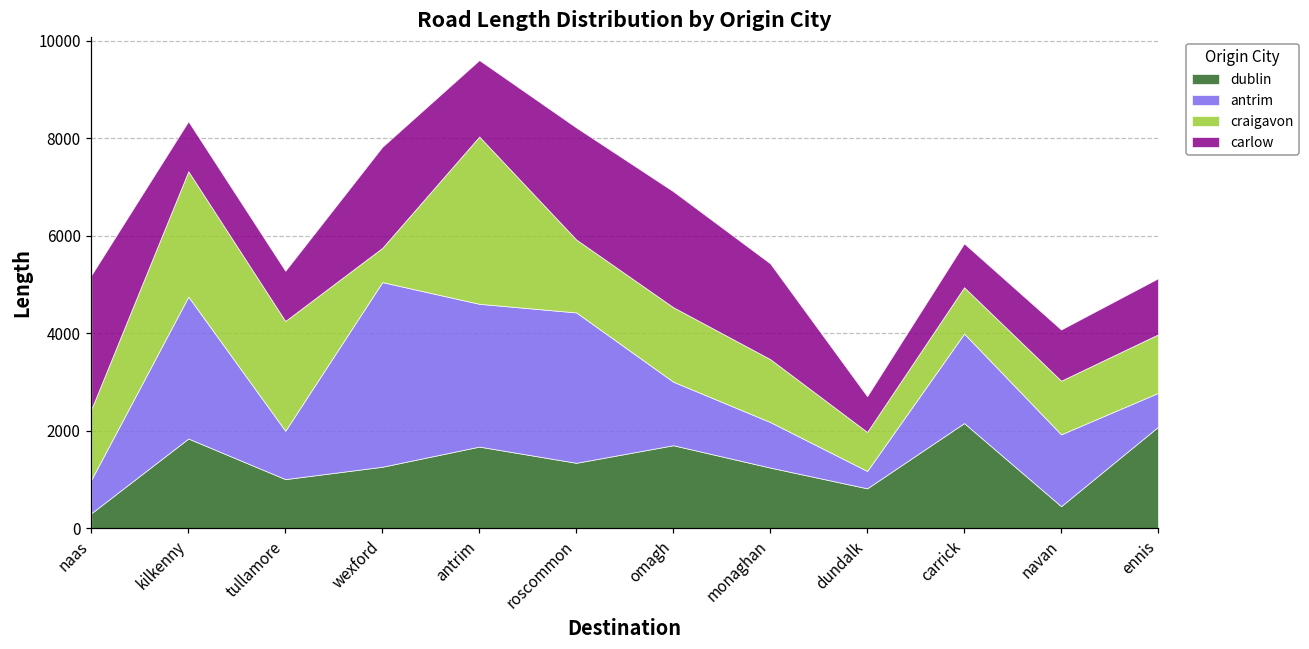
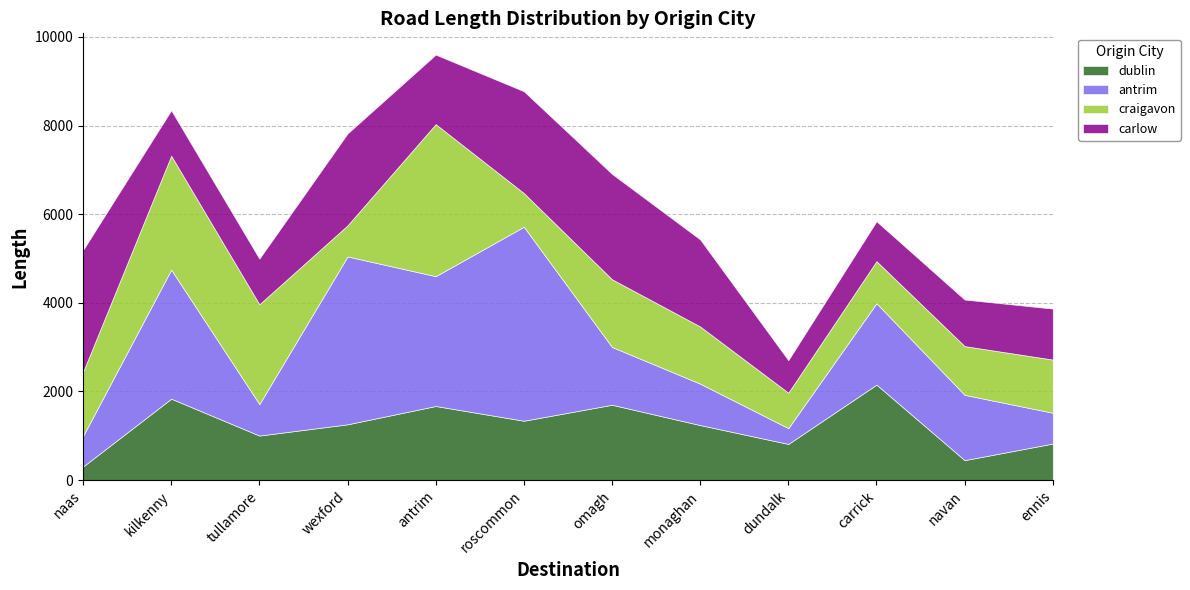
antrim, tullamore: 1000 -> 700
antrim, roscommon: 3100 -> 4400
craigavon, roscommon: 1500 -> 800
dublin, ennis: 2100 -> 800
